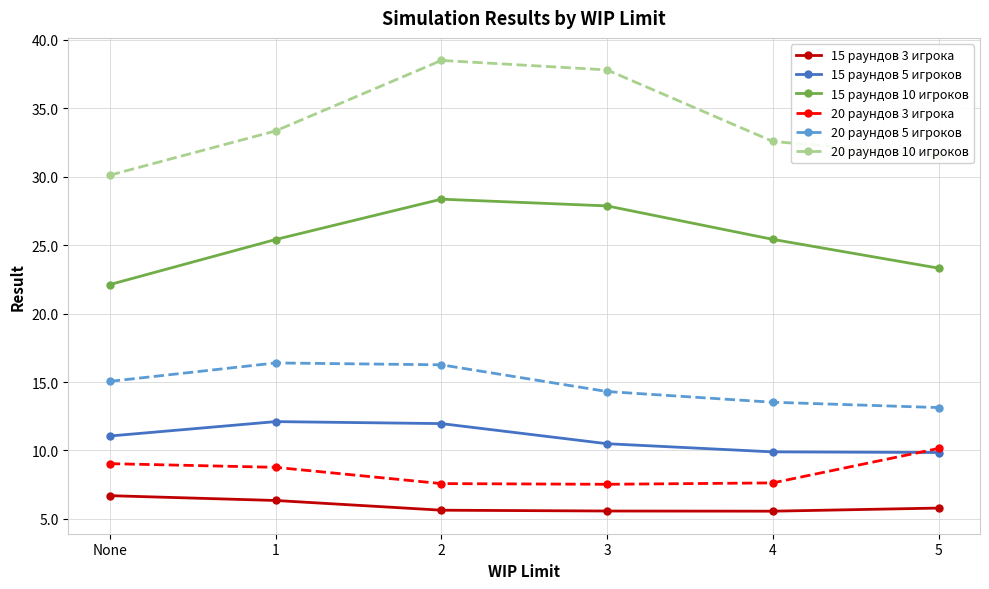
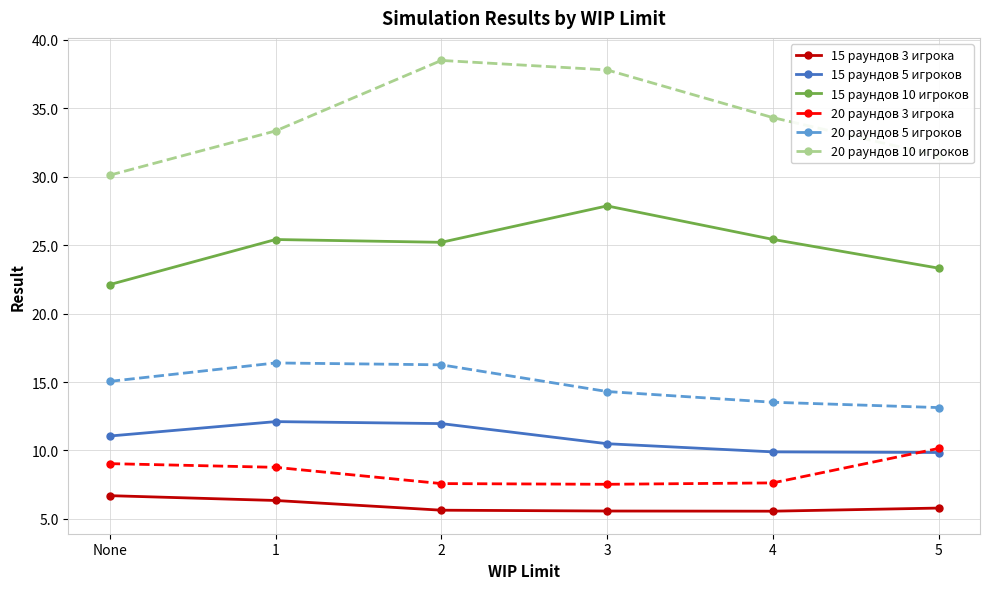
15 раундов 10 игроков, 2: 28.4 -> 25.2
20 раундов 10 игроков, 4: 32.6 -> 34.3
